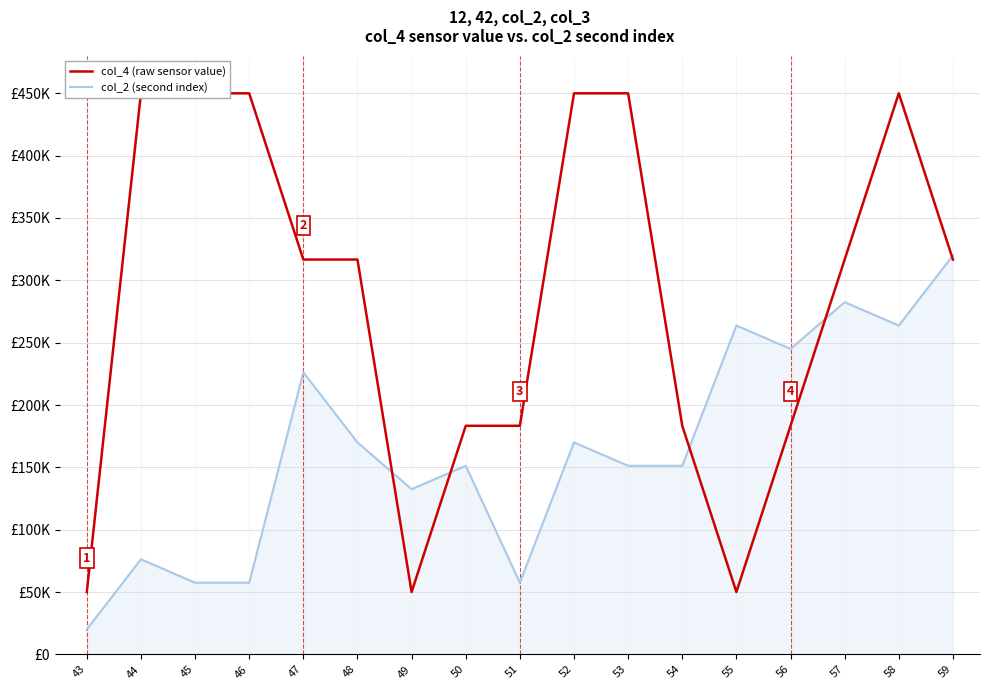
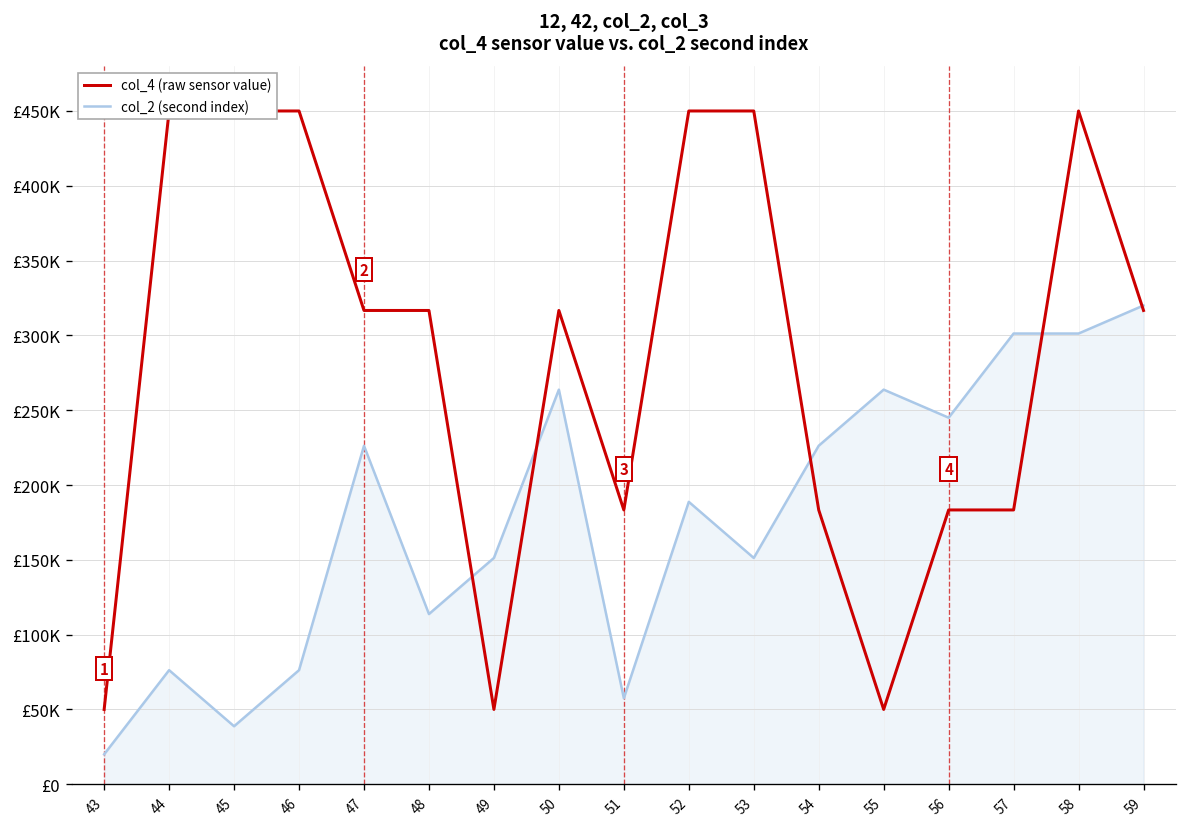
col_2 (second index), 45: £58000 -> £39000
col_2 (second index), 46: £58000 -> £76000
col_2 (second index), 48: £170000 -> £114000
col_2 (second index), 49: £133000 -> £151000
col_4 (raw sensor value), 50: £183000 -> £317000
col_2 (second index), 50: £151000 -> £264000
col_2 (second index), 52: £170000 -> £189000
col_2 (second index), 54: £151000 -> £226000
col_4 (raw sensor value), 57: £317000 -> £183000
col_2 (second index), 57: £283000 -> £301000
col_2 (second index), 58: £264000 -> £301000
